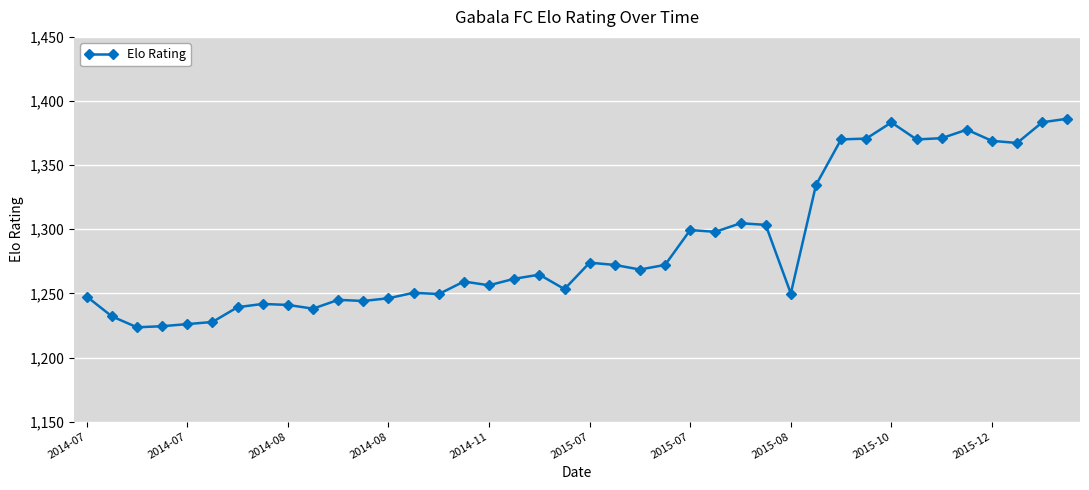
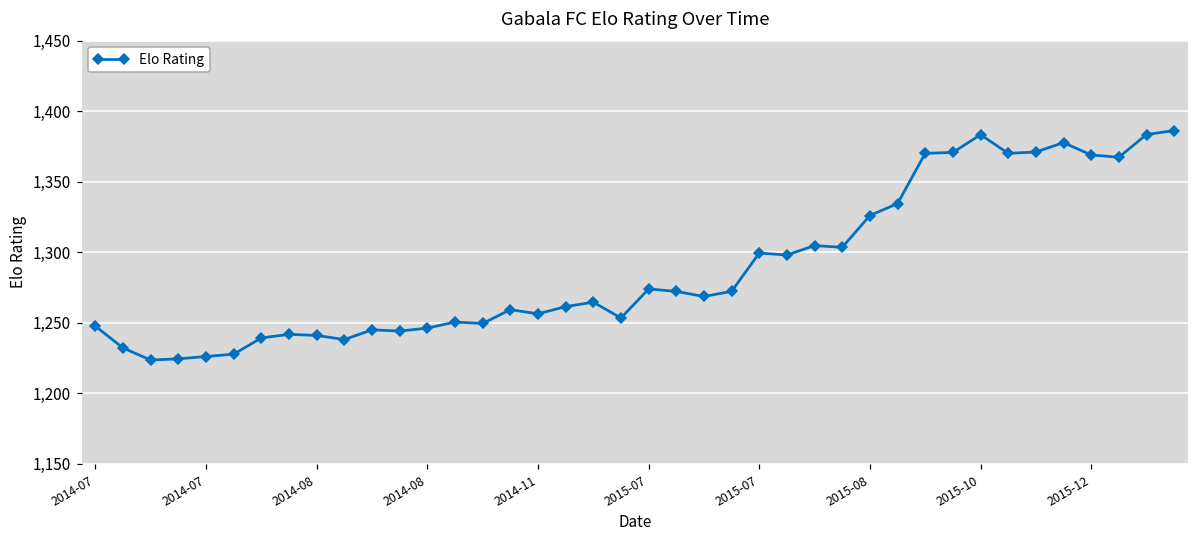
2015-08: 1,250 -> 1,326
